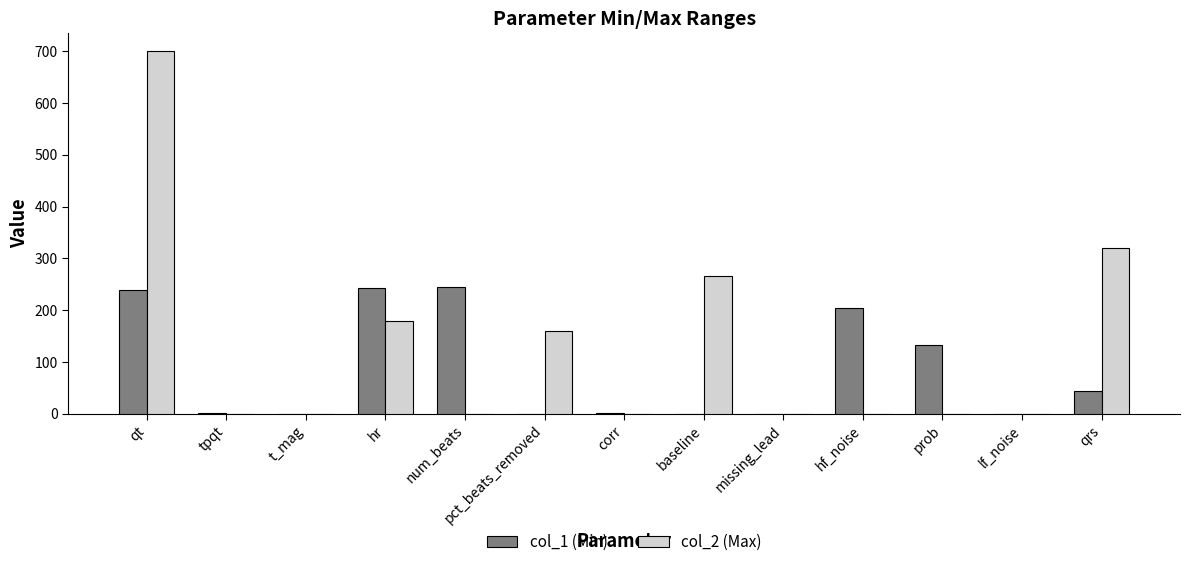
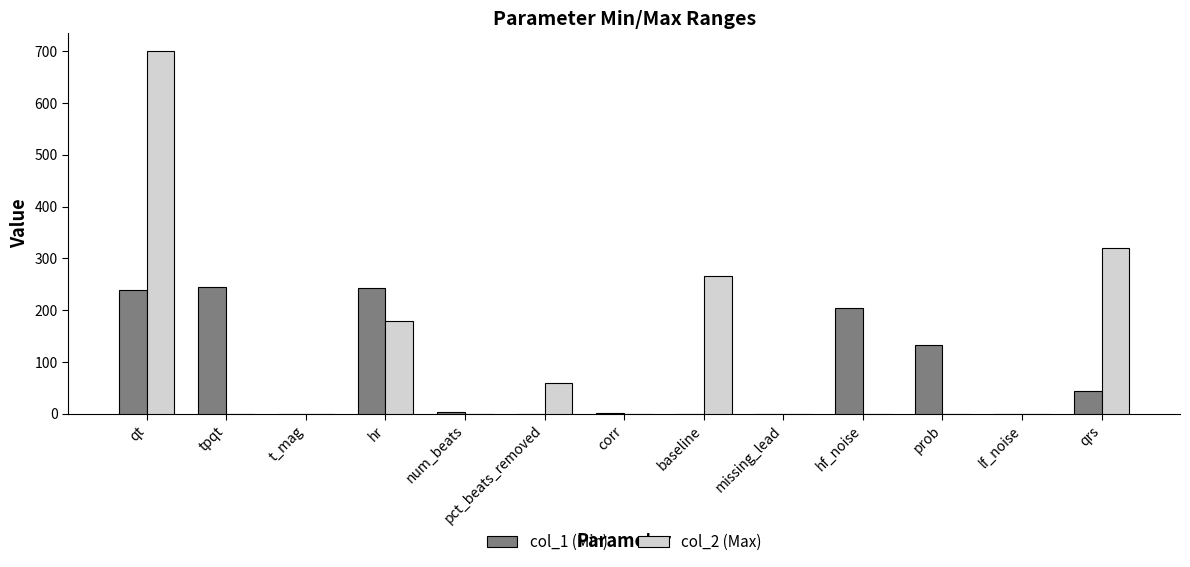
col_1 (Min), tpqt: 0 -> 240
col_1 (Min), num_beats: 240 -> 0
col_2 (Max), pct_beats_removed: 160 -> 60
